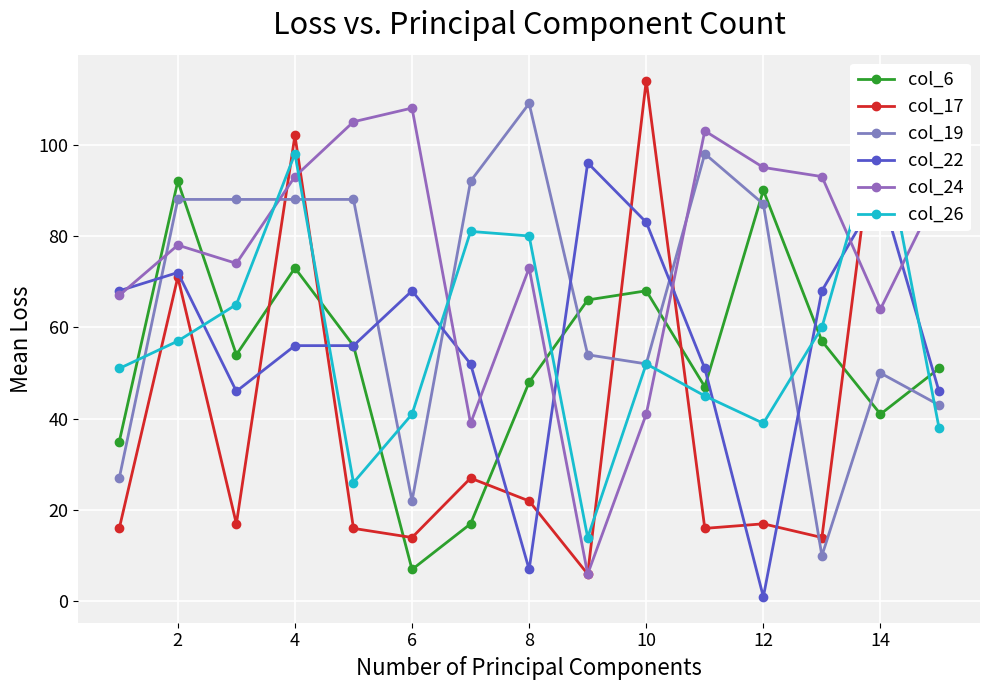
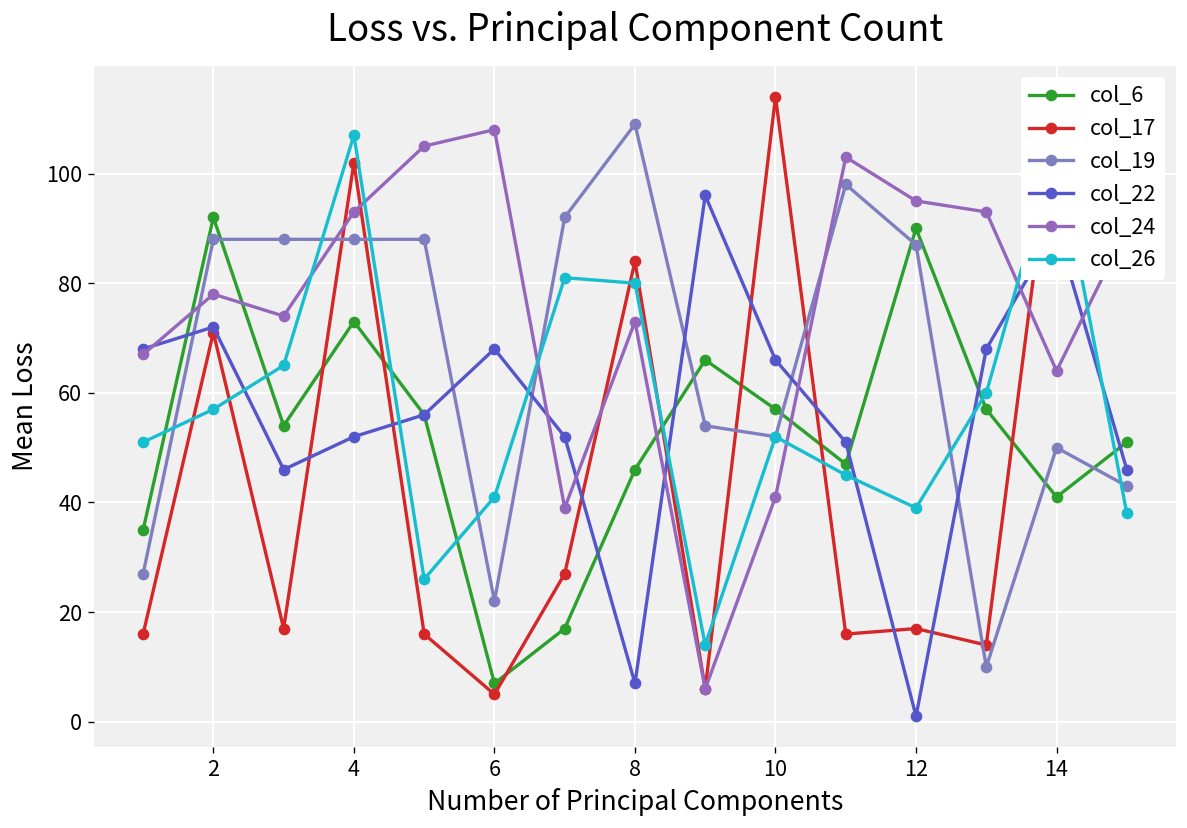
col_22, 4: 56 -> 52
col_26, 4: 98 -> 107
col_17, 6: 14 -> 5
col_6, 8: 48 -> 46
col_17, 8: 22 -> 84
col_6, 10: 68 -> 57
col_22, 10: 83 -> 66
